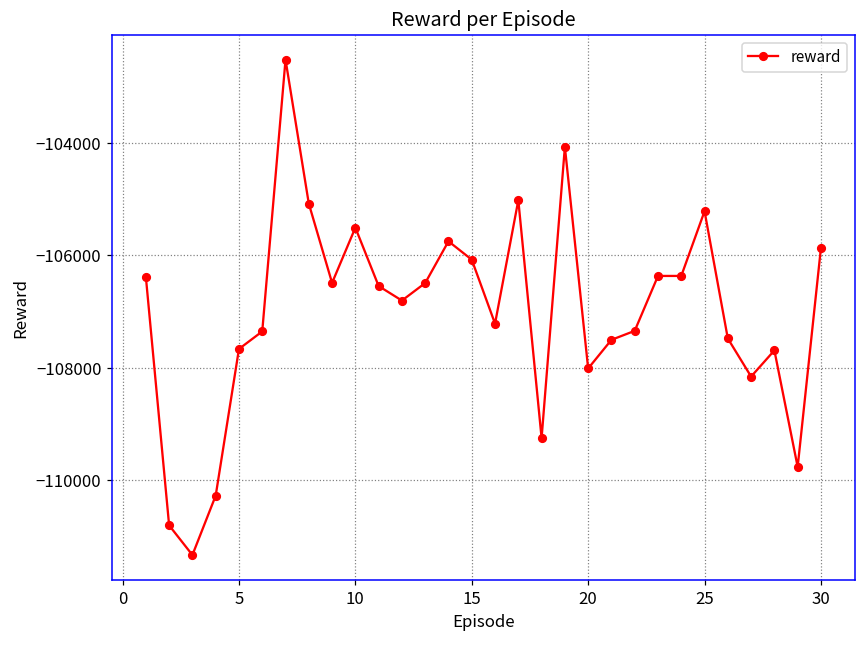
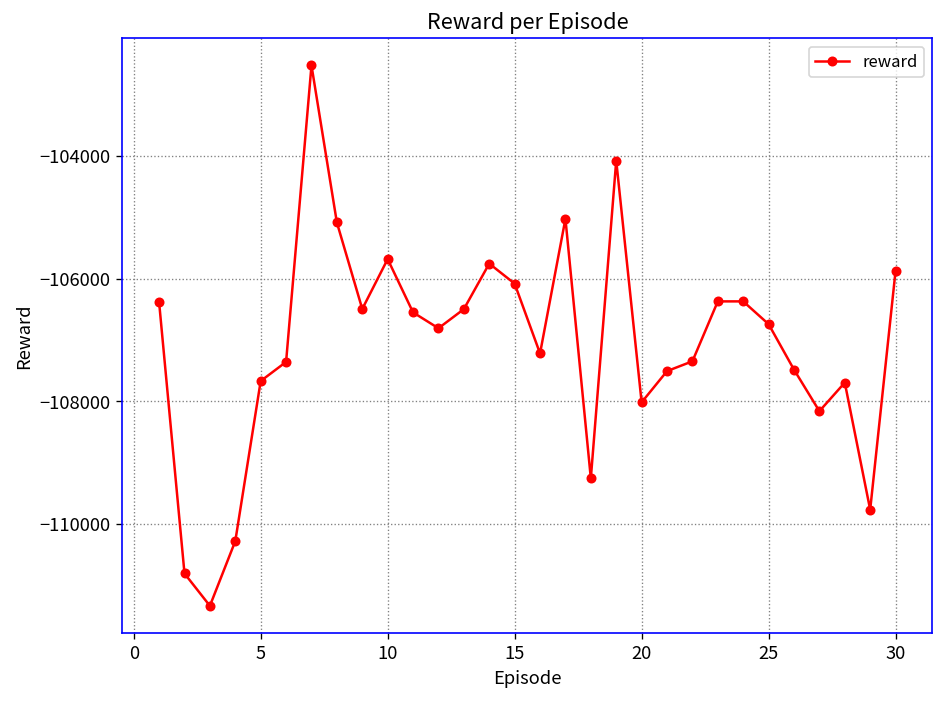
10: -105500 -> -105700
25: -105200 -> -106700
